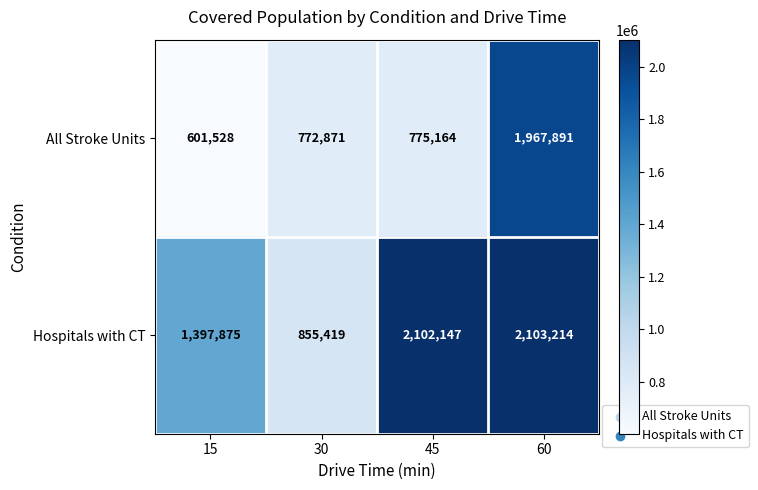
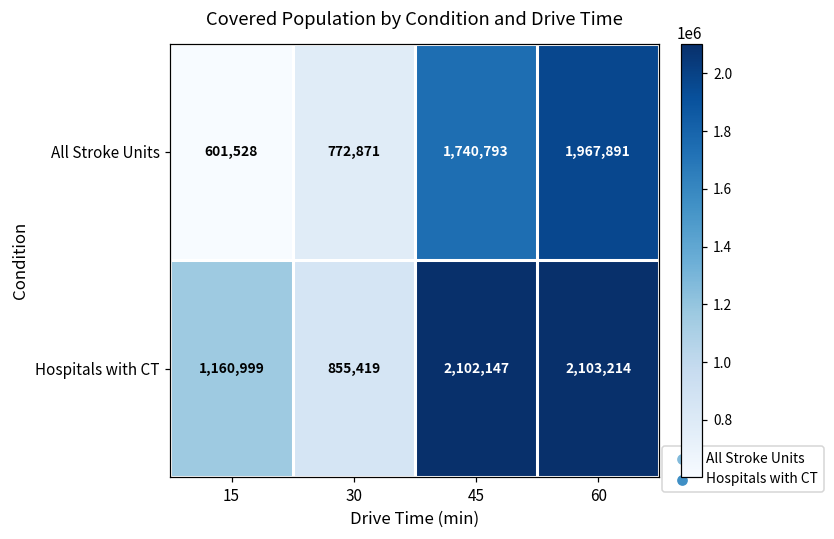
All Stroke Units, 45: 775,164 -> 1,740,793
Hospitals with CT, 15: 1,397,875 -> 1,160,999
